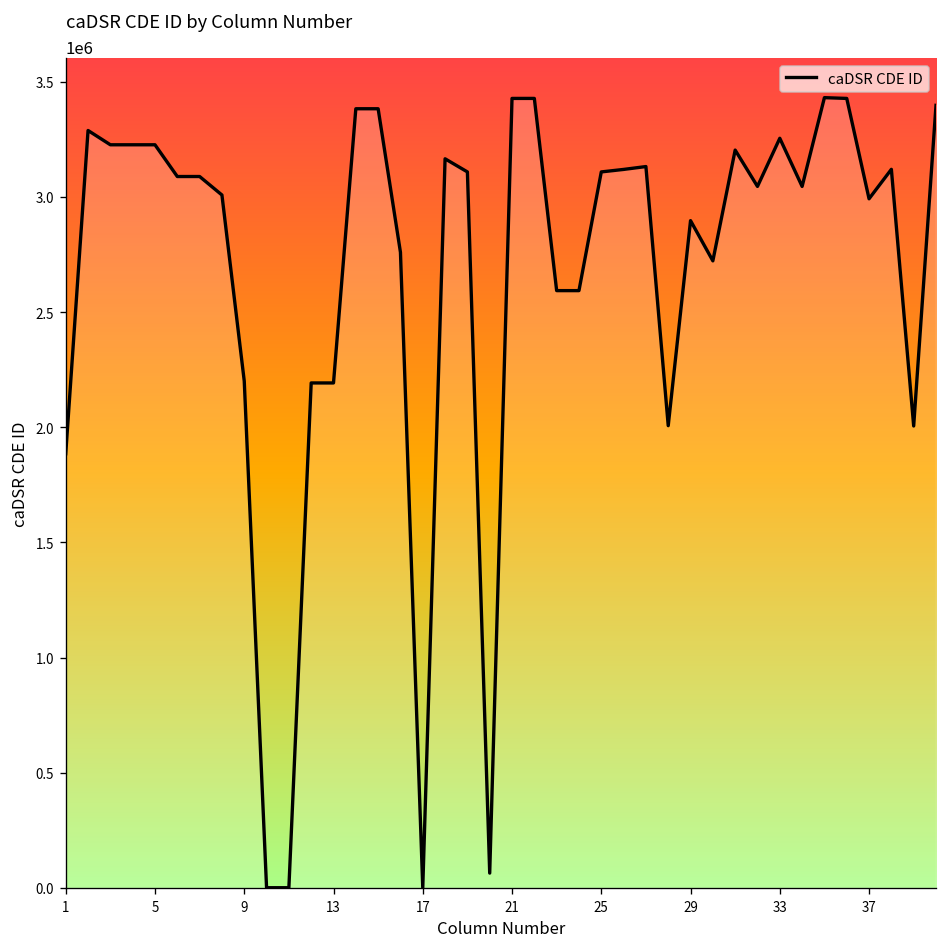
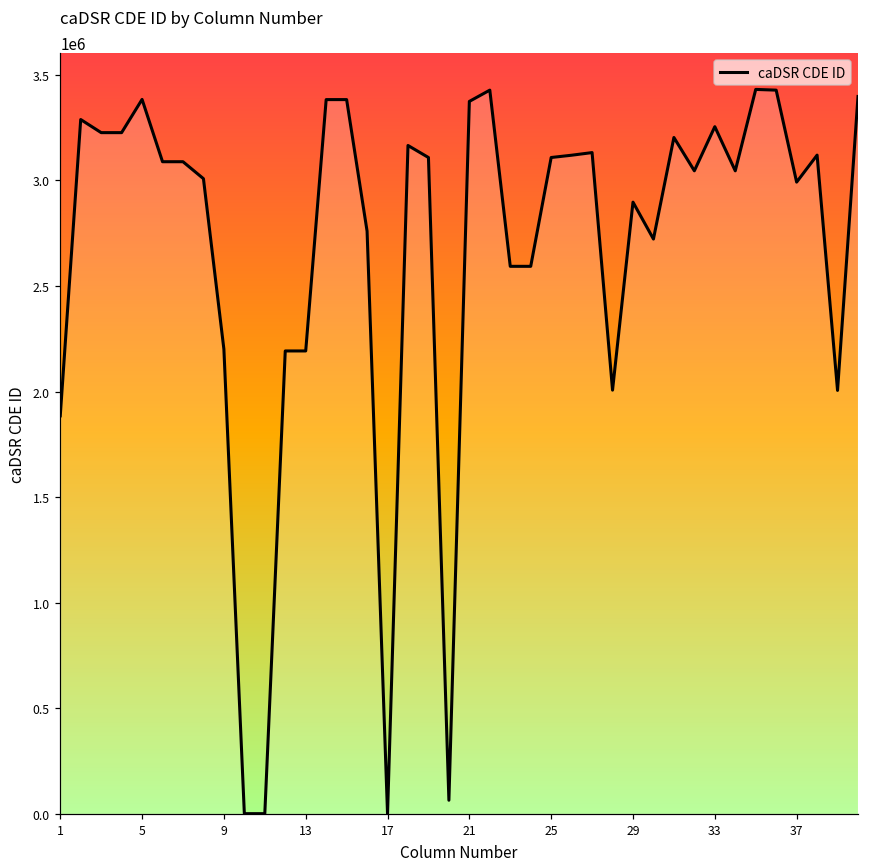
5: 3230000 -> 3380000
21: 3430000 -> 3370000
